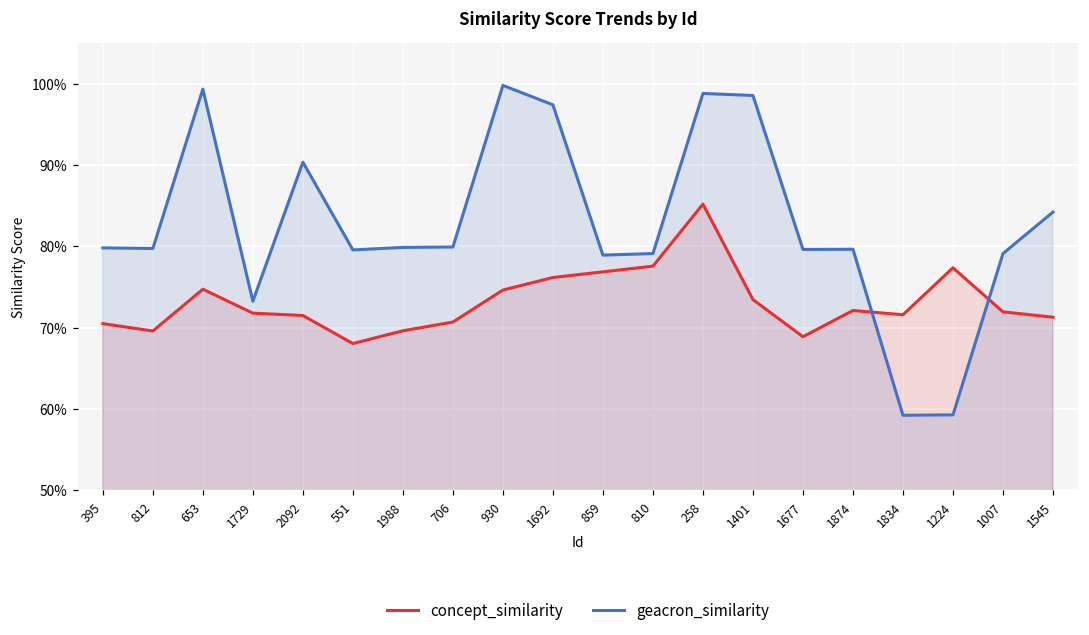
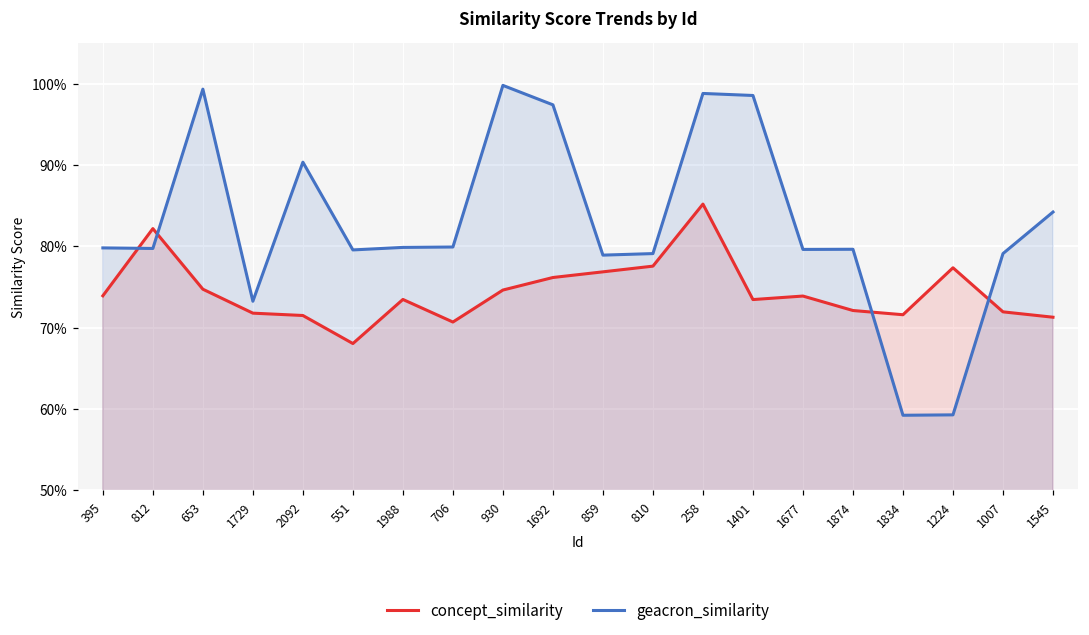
concept_similarity, 395: 70% -> 74%
concept_similarity, 812: 70% -> 82%
concept_similarity, 1988: 70% -> 73%
concept_similarity, 1677: 69% -> 74%
